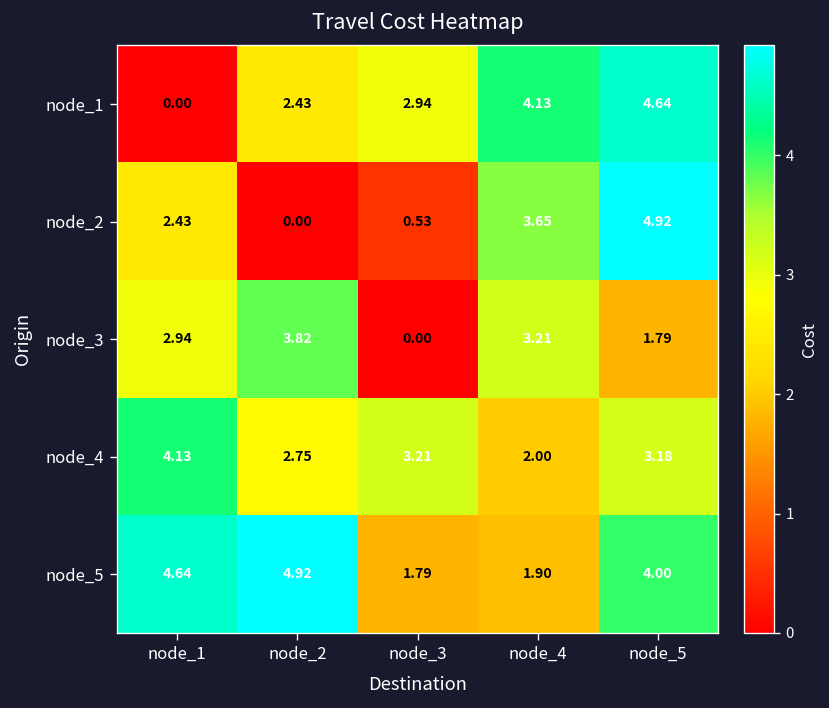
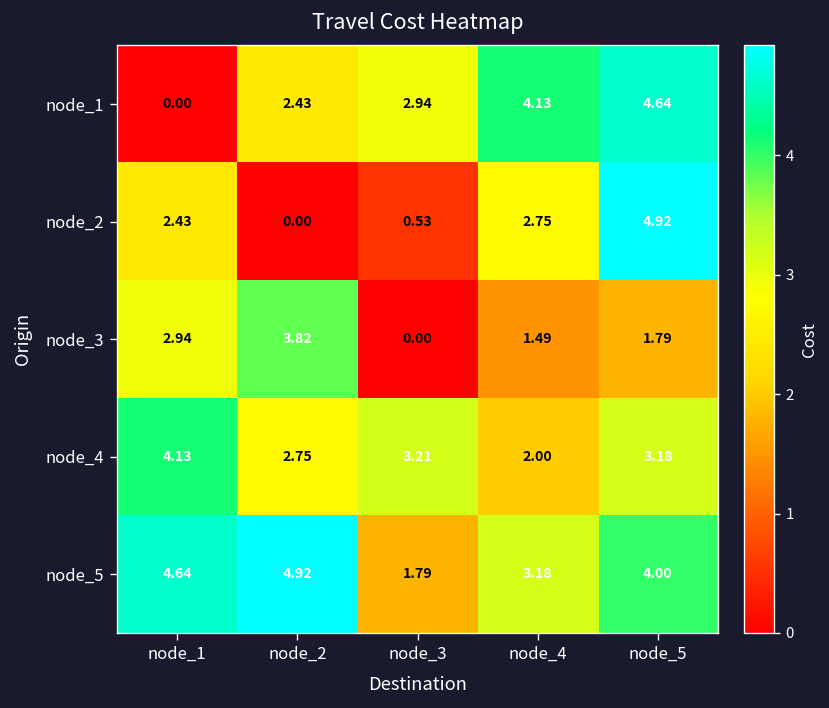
node_2, node_4: 3.65 -> 2.75
node_3, node_4: 3.21 -> 1.49
node_5, node_4: 1.90 -> 3.18
